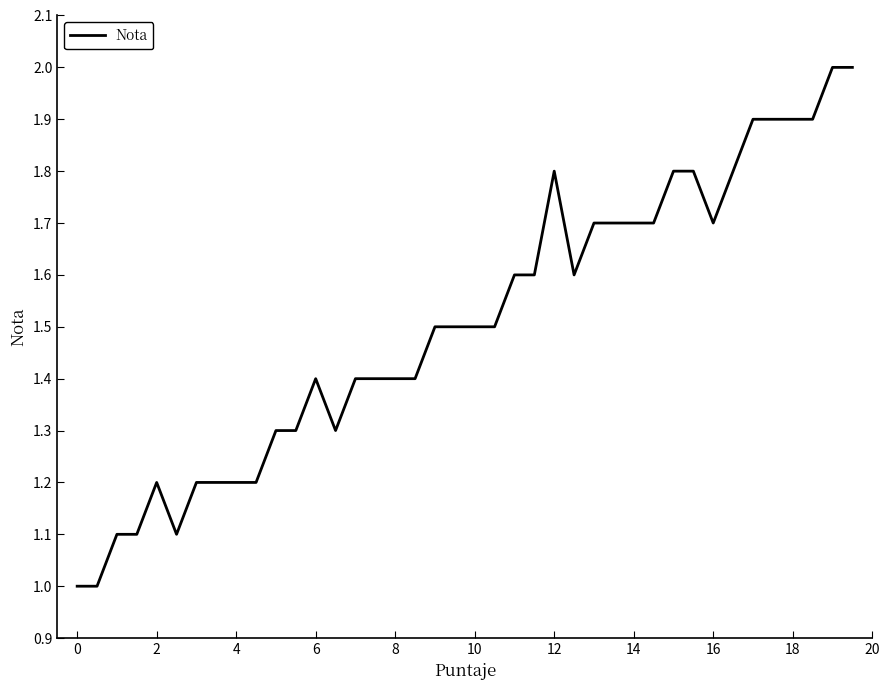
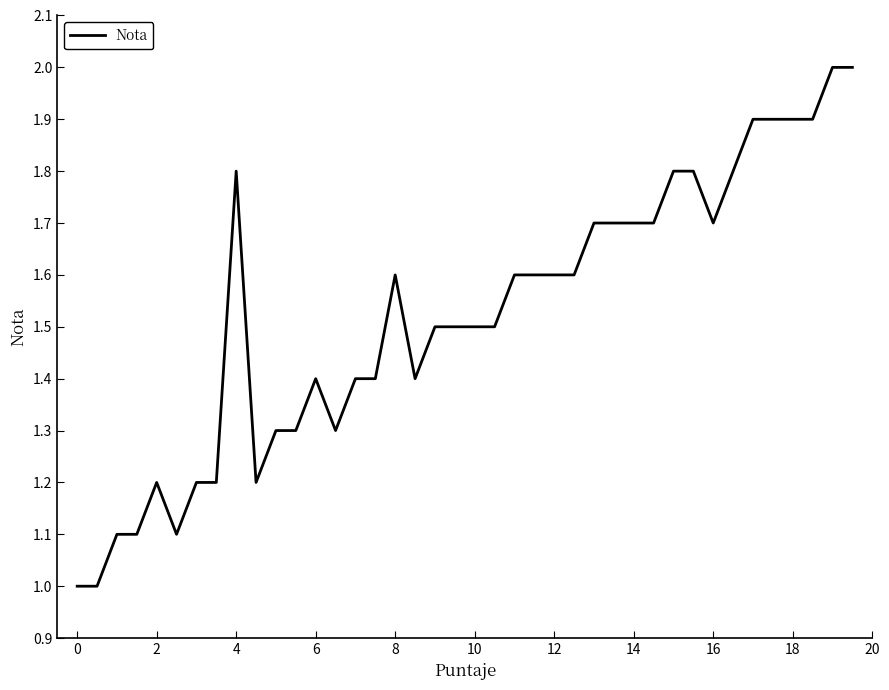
4: 1.2 -> 1.8
8: 1.4 -> 1.6
12: 1.8 -> 1.6
